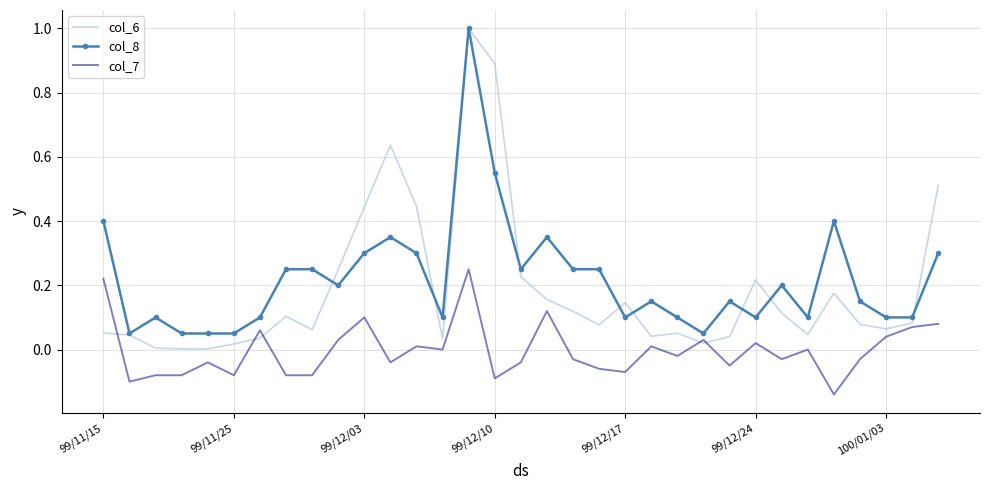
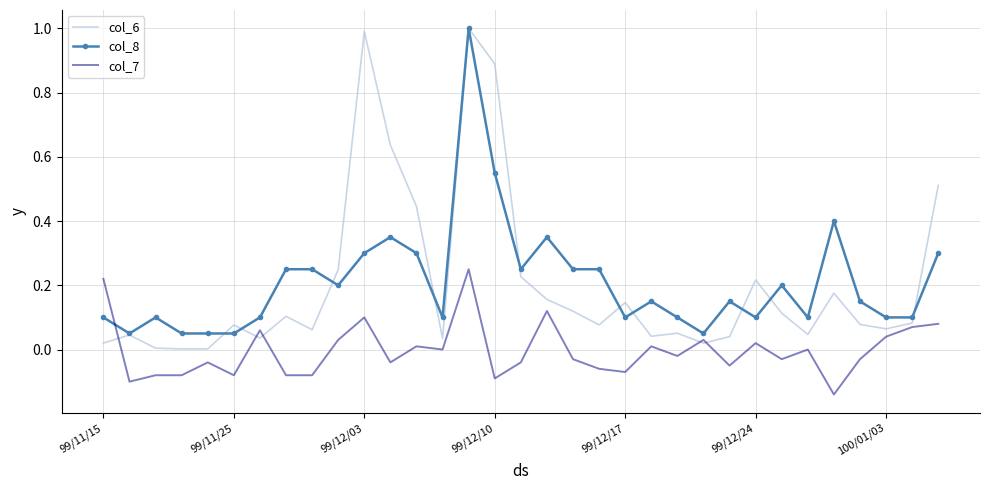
col_6, 99/11/15: 0.05 -> 0.02
col_8, 99/11/15: 0.40 -> 0.10
col_6, 99/11/25: 0.02 -> 0.08
col_6, 99/12/03: 0.44 -> 0.99
